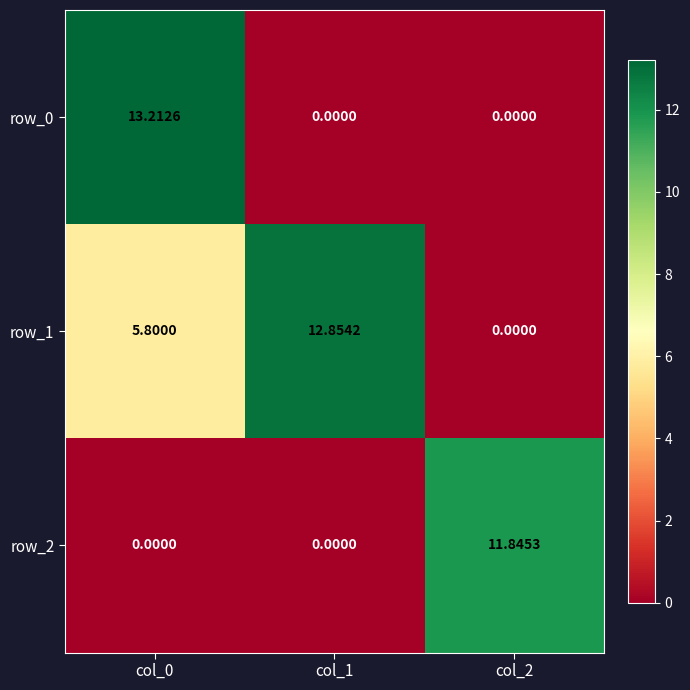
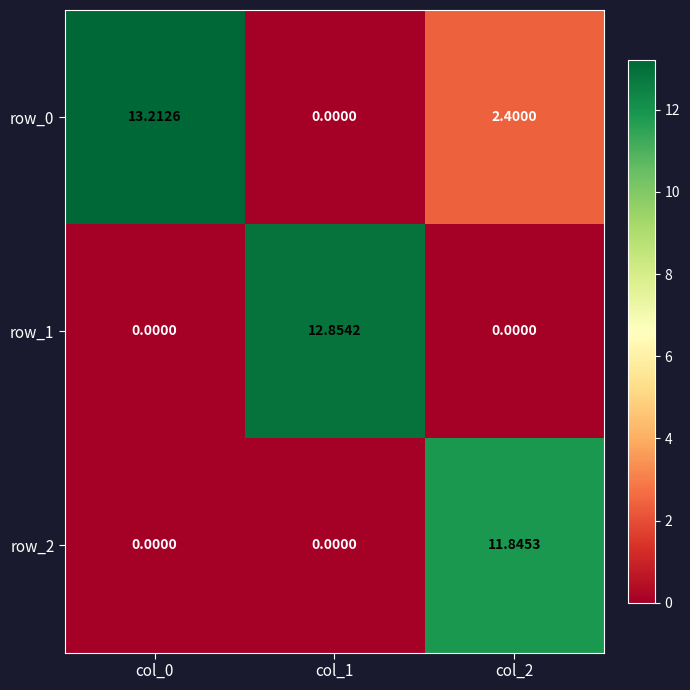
row_0, col_2: 0.0000 -> 2.4000
row_1, col_0: 5.8000 -> 0.0000
